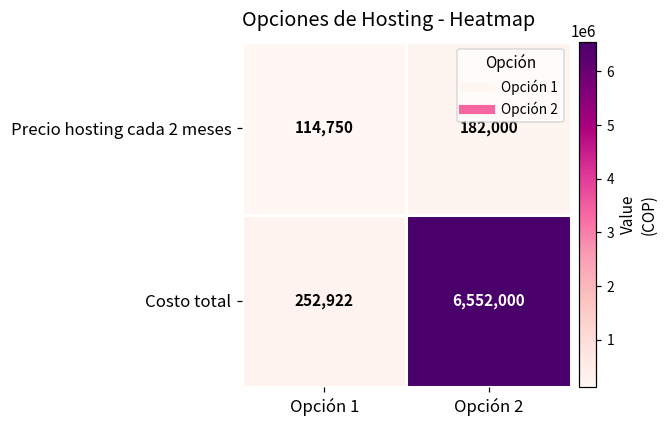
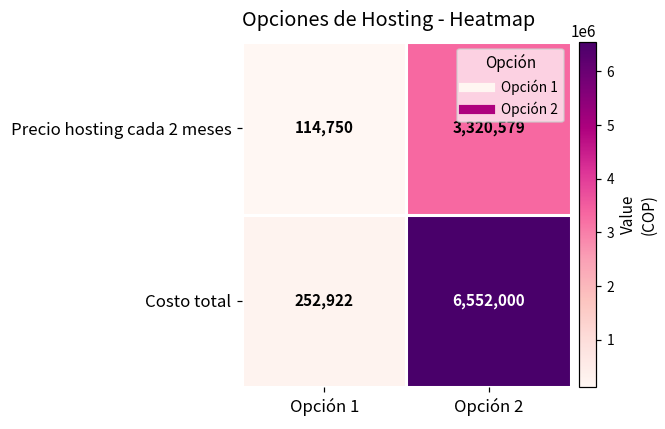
Precio hosting cada 2 meses, Opción 2: 182,000 -> 3,320,579
